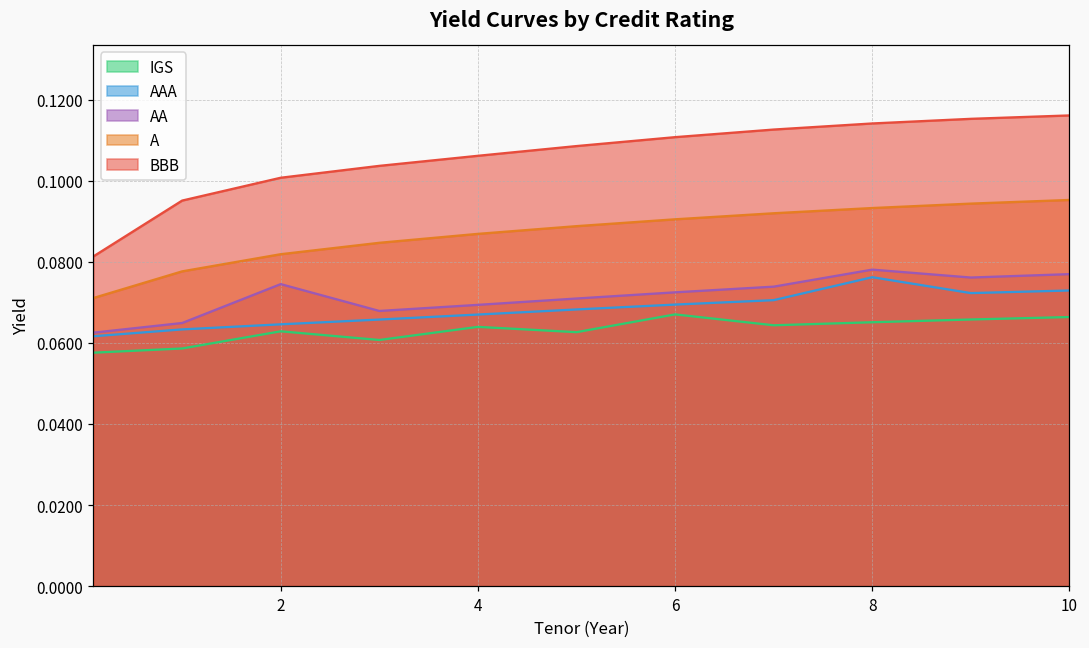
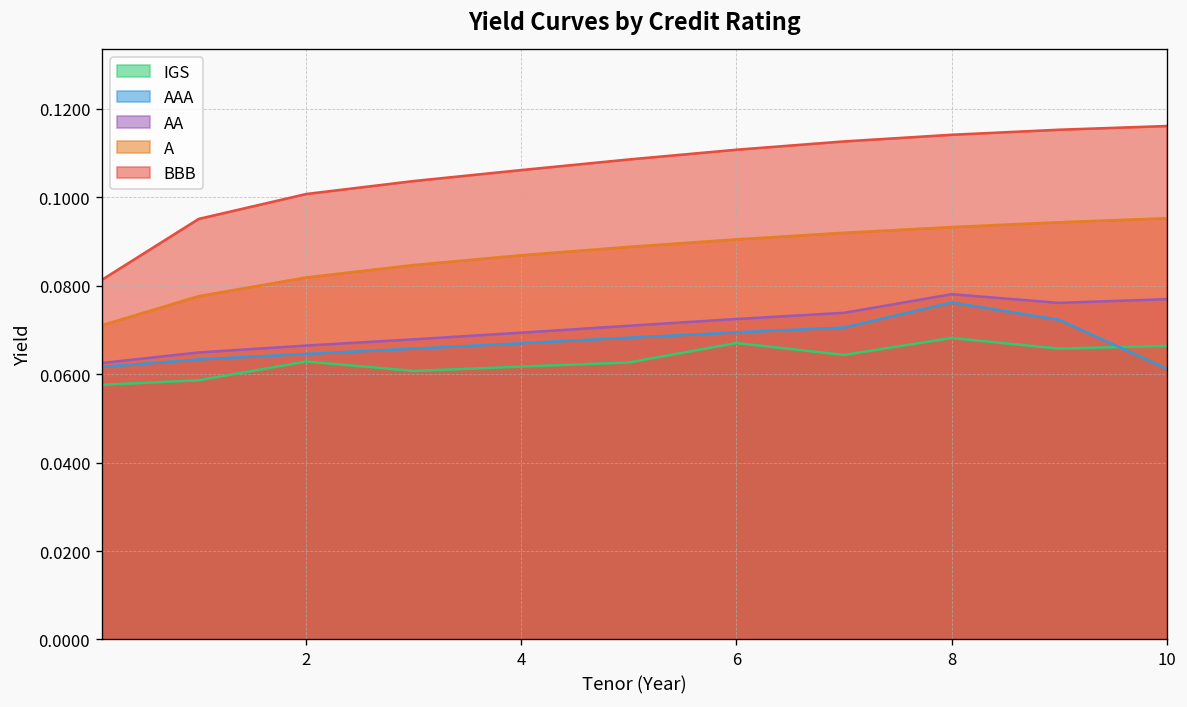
AA, 2: 0.075 -> 0.066
IGS, 4: 0.064 -> 0.062
IGS, 8: 0.065 -> 0.068
AAA, 10: 0.073 -> 0.061
